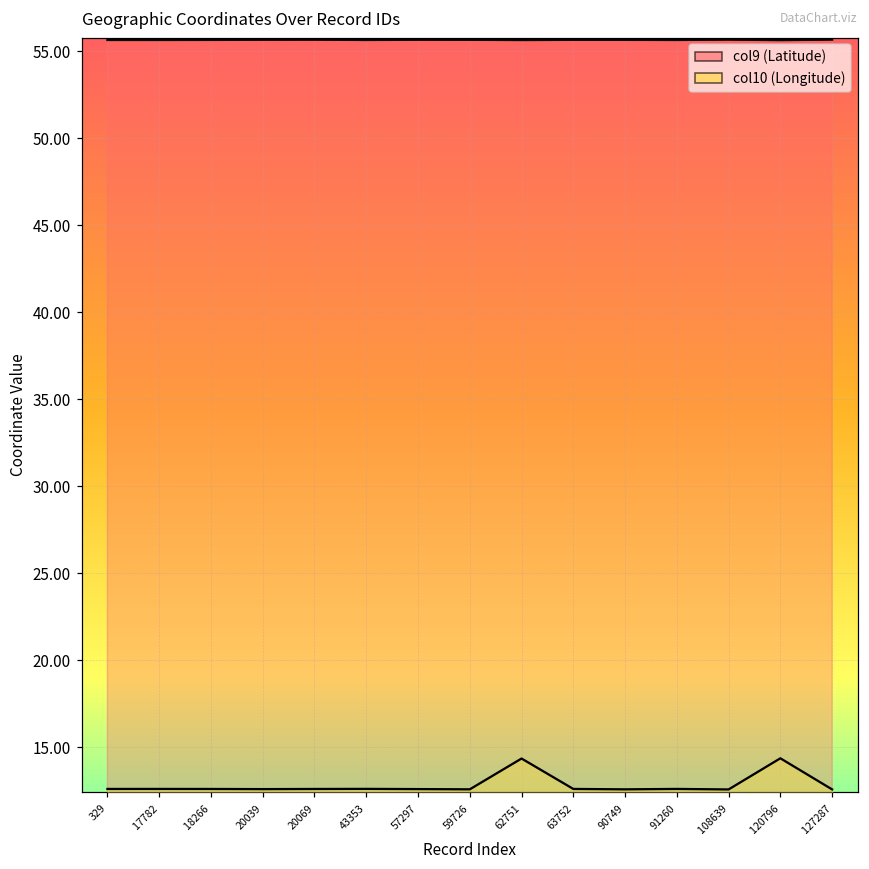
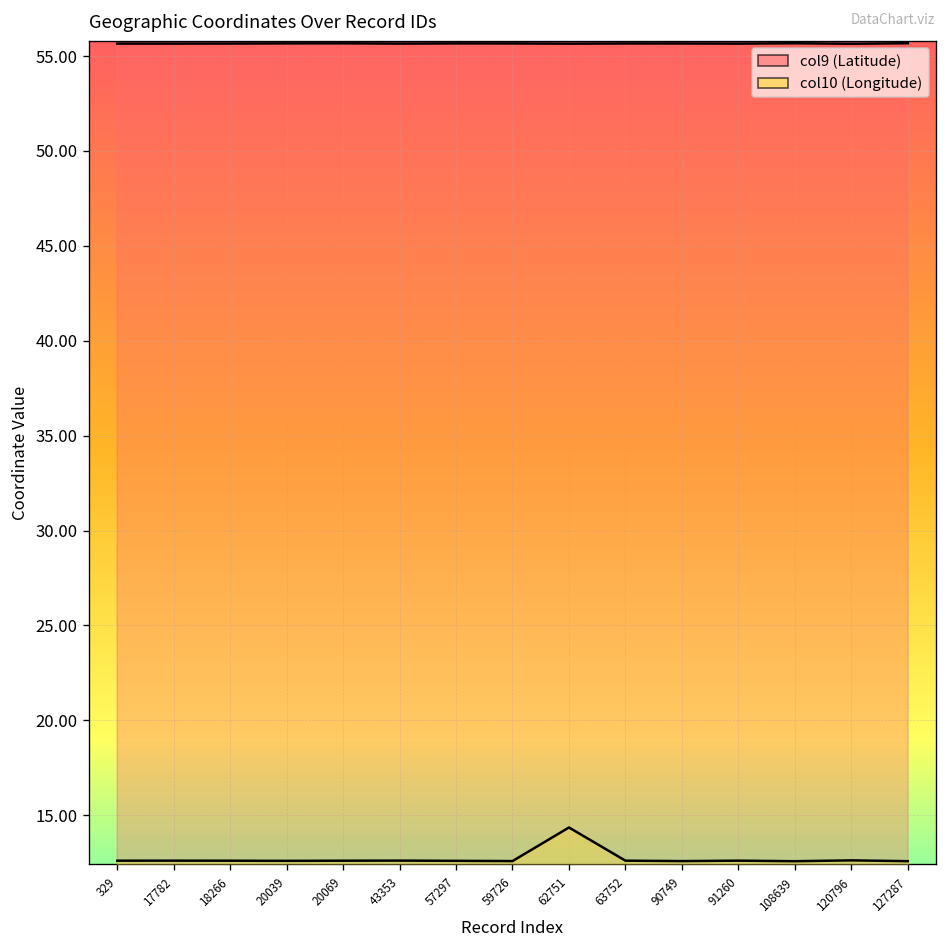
col10 (Longitude), 120796: 14.4 -> 12.6
